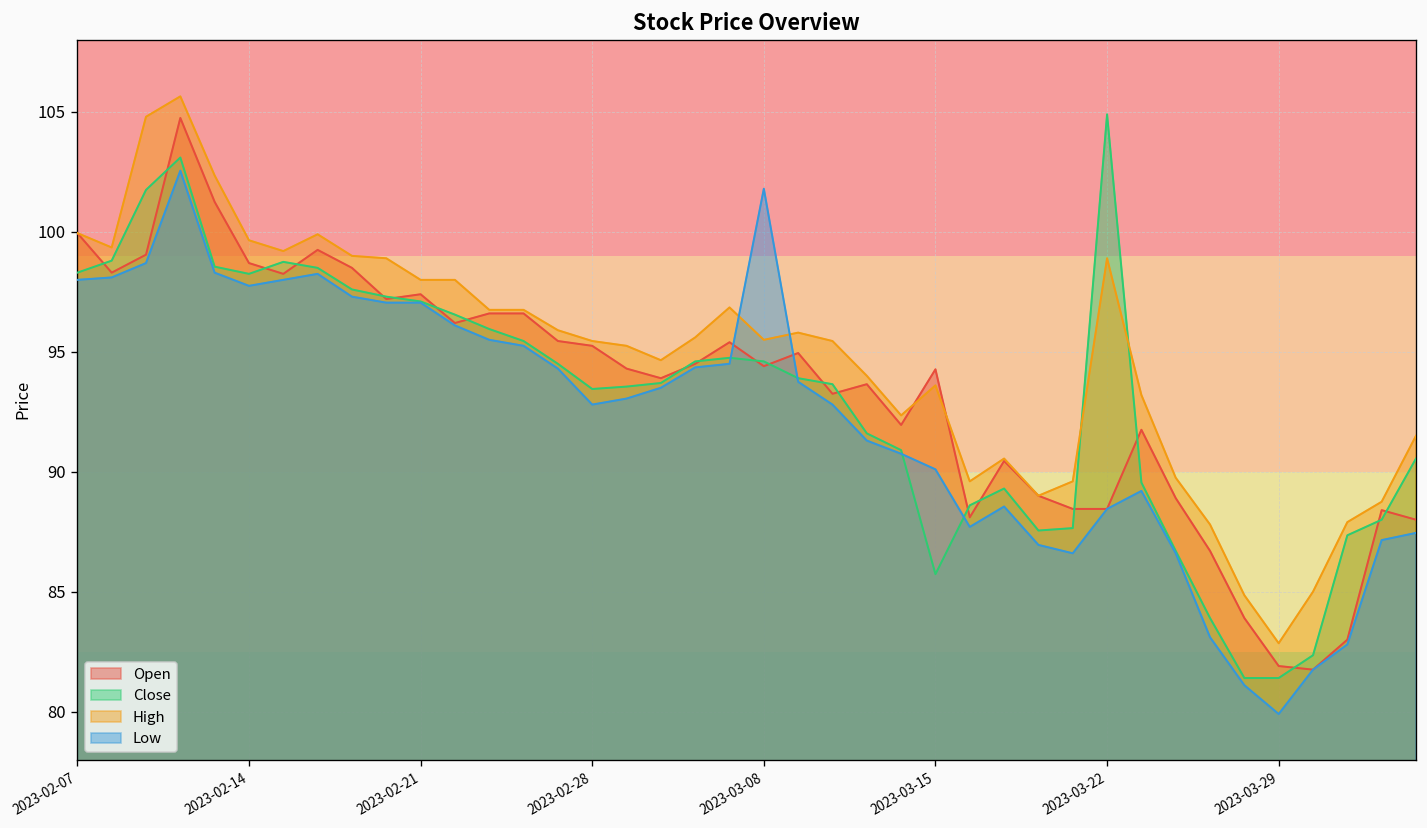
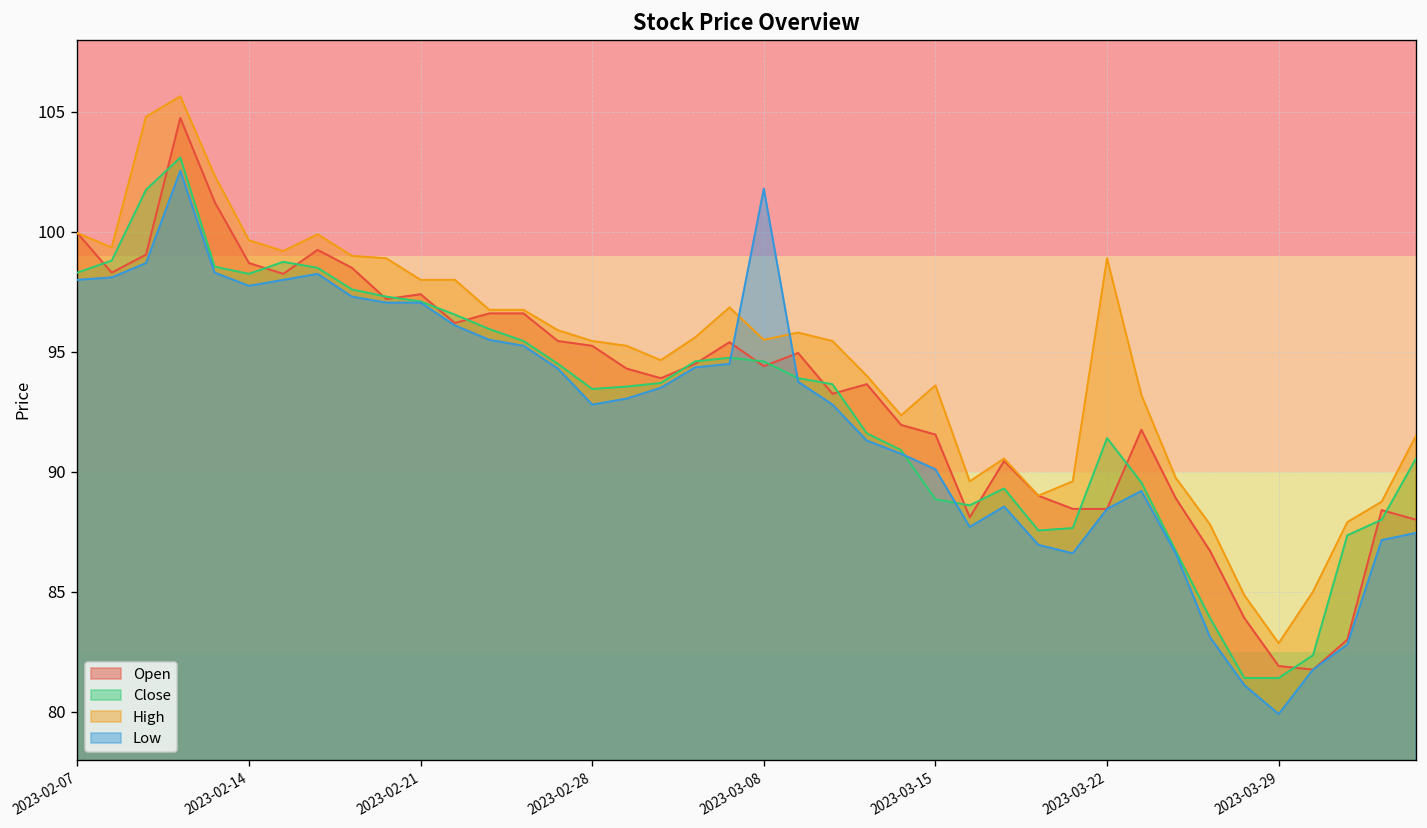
Open, 2023-03-15: 94.3 -> 91.6
Close, 2023-03-15: 85.7 -> 88.9
Close, 2023-03-22: 104.9 -> 91.4
